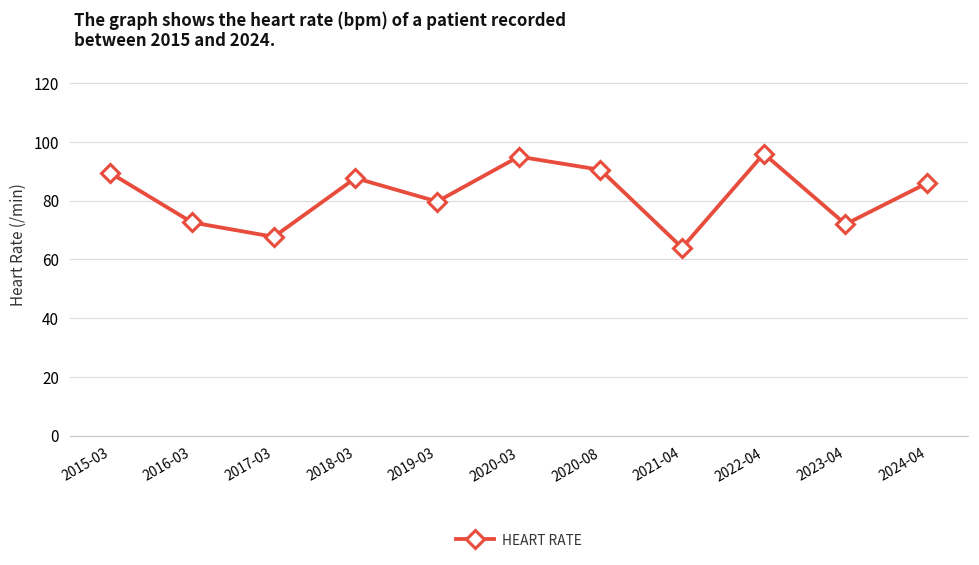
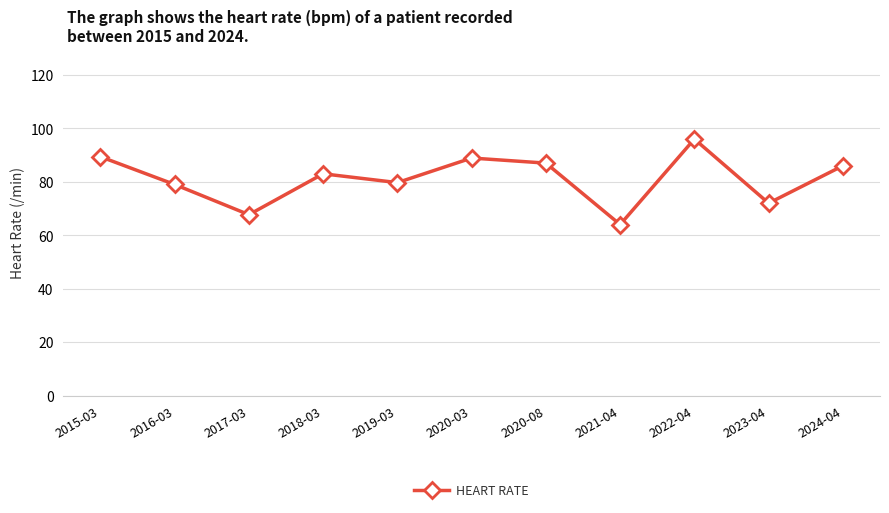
2016-03: 73 -> 79
2018-03: 88 -> 83
2020-03: 95 -> 89
2020-08: 91 -> 87
